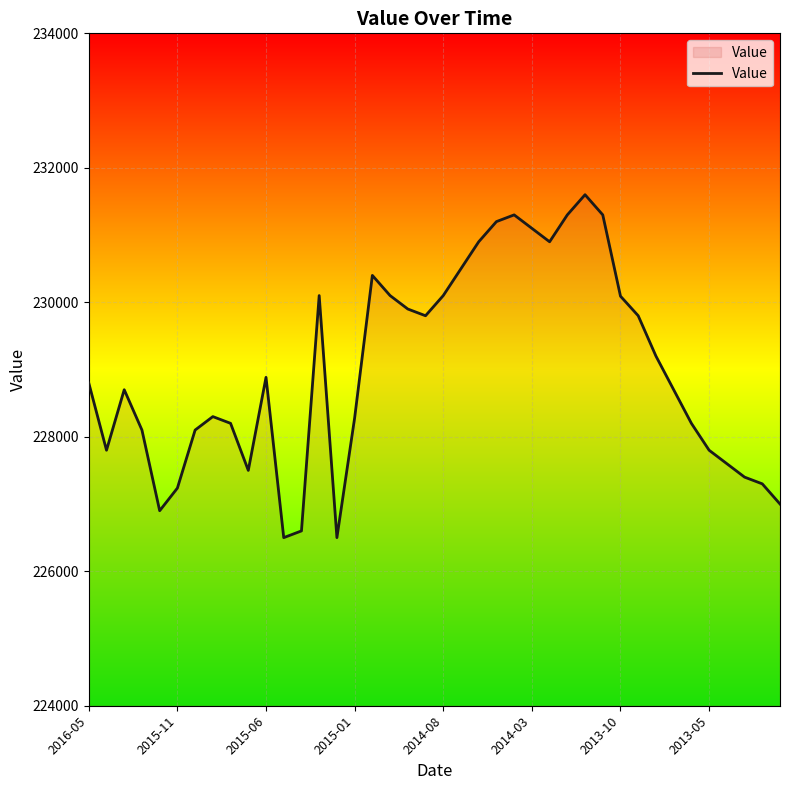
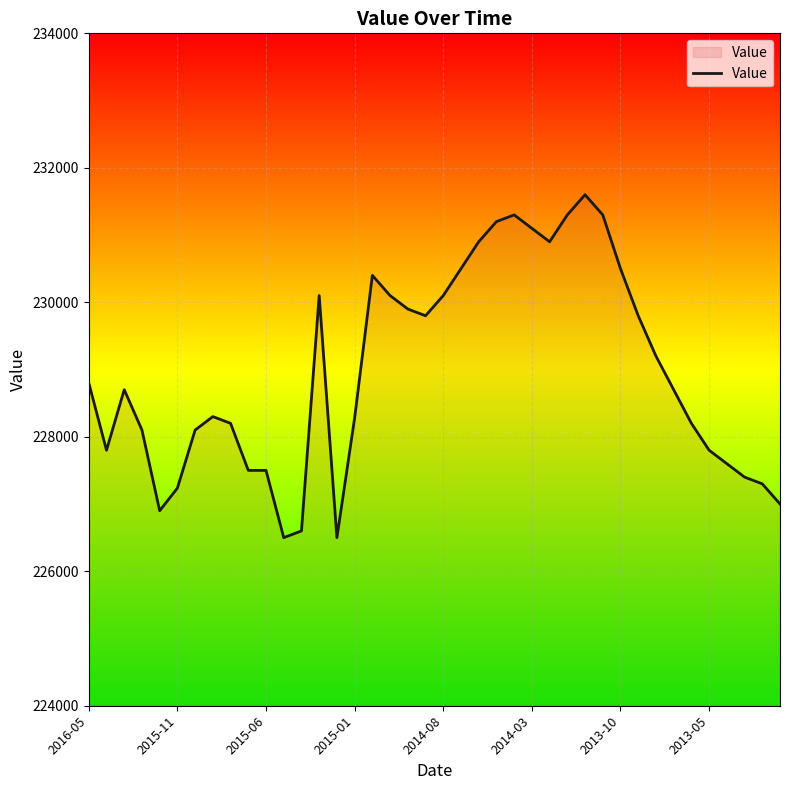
2015-06: 228900 -> 227500
2013-10: 230100 -> 230500
